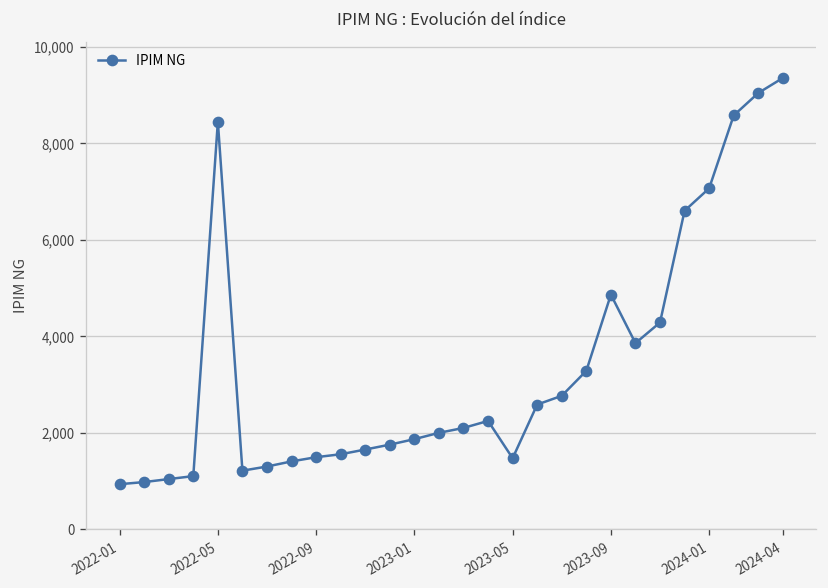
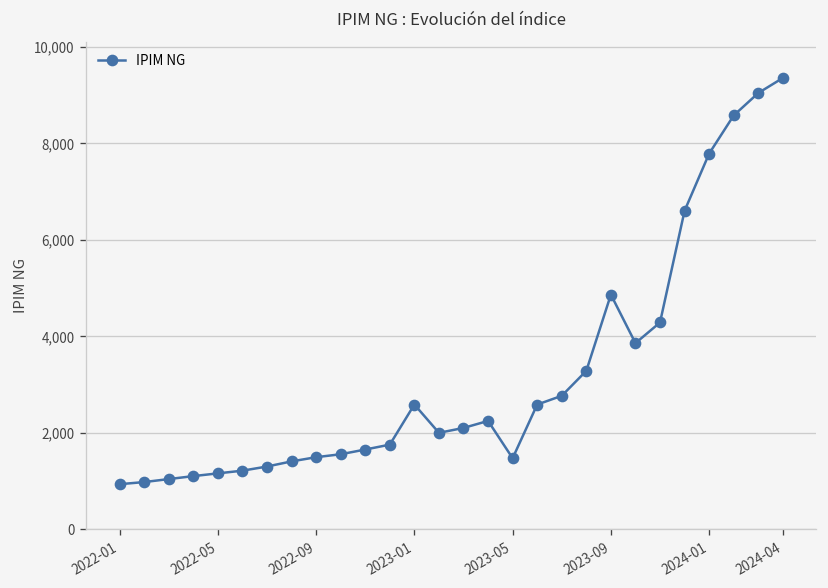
2022-05: 8,400 -> 1,200
2023-01: 1,900 -> 2,600
2024-01: 7,100 -> 7,800
